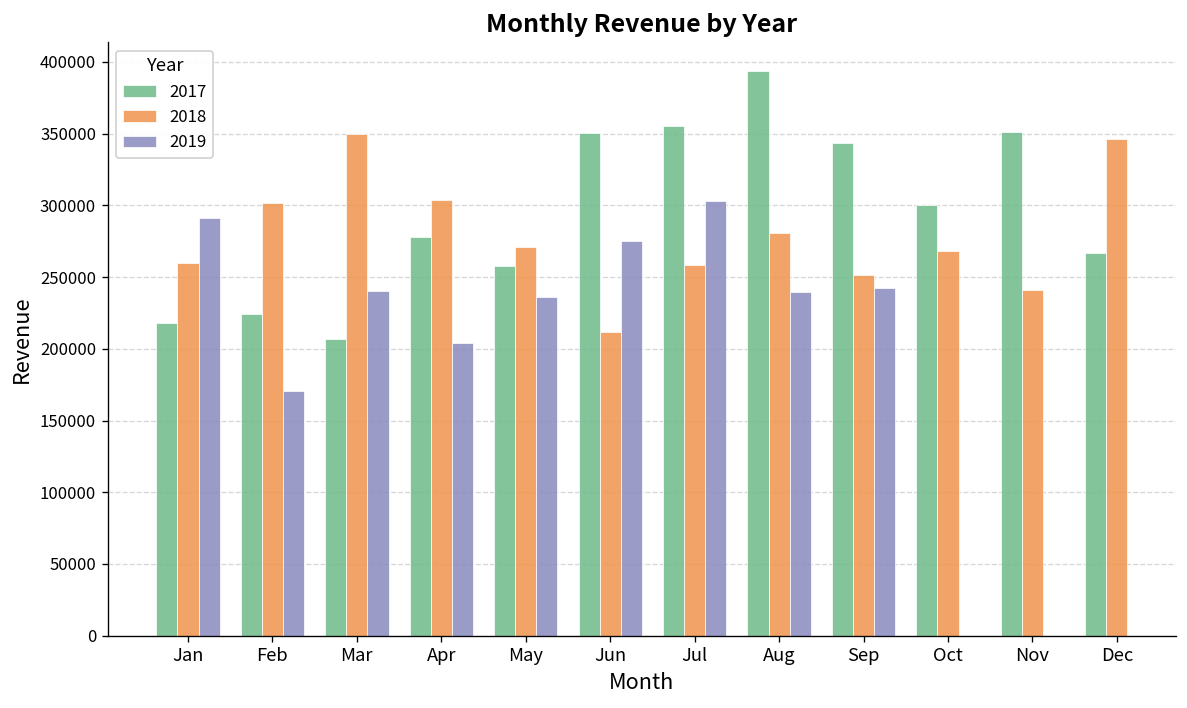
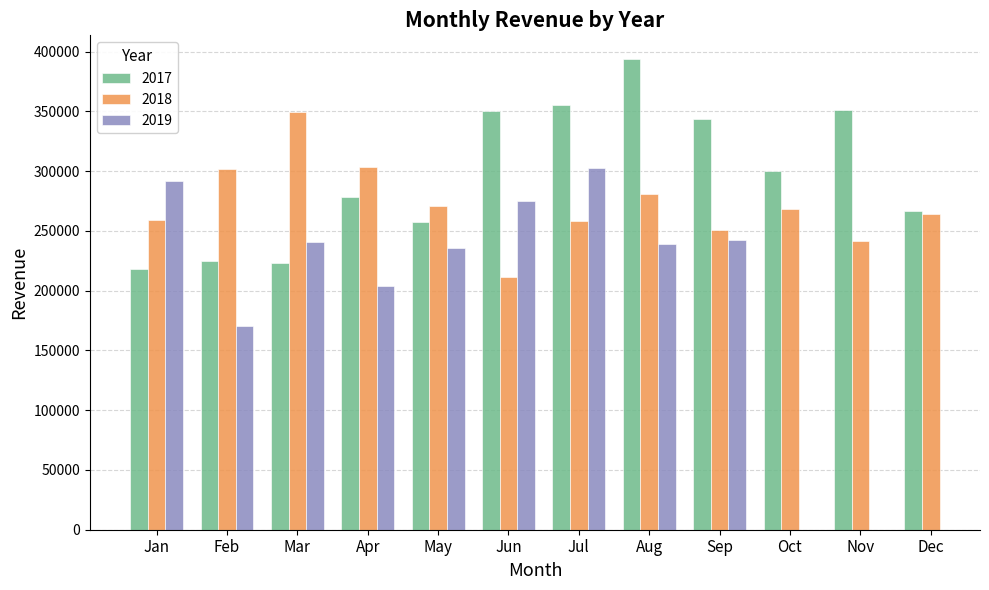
2017, Mar: 207000 -> 223000
2018, Dec: 346000 -> 264000
